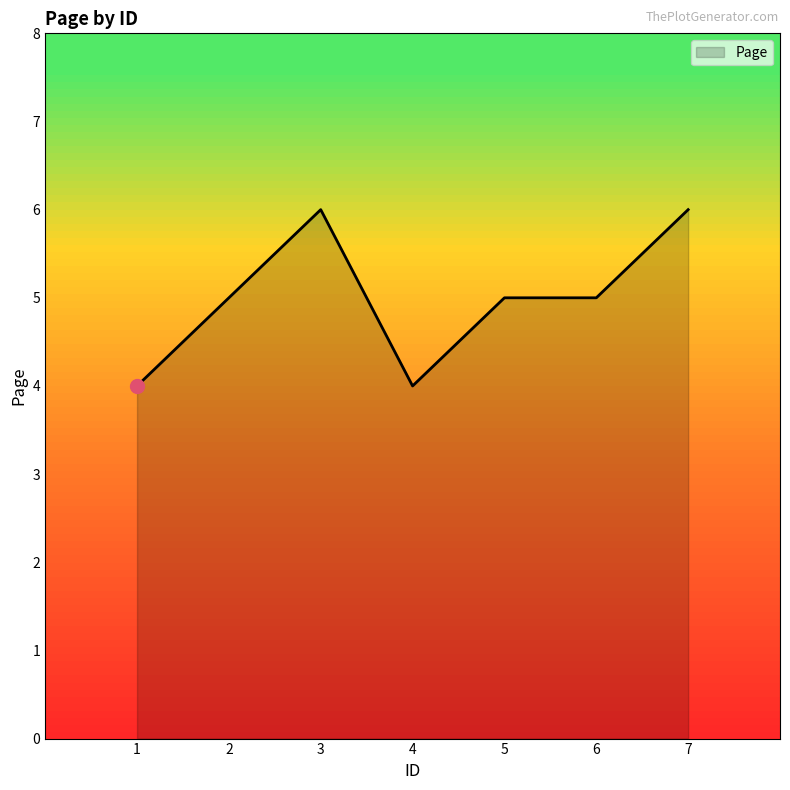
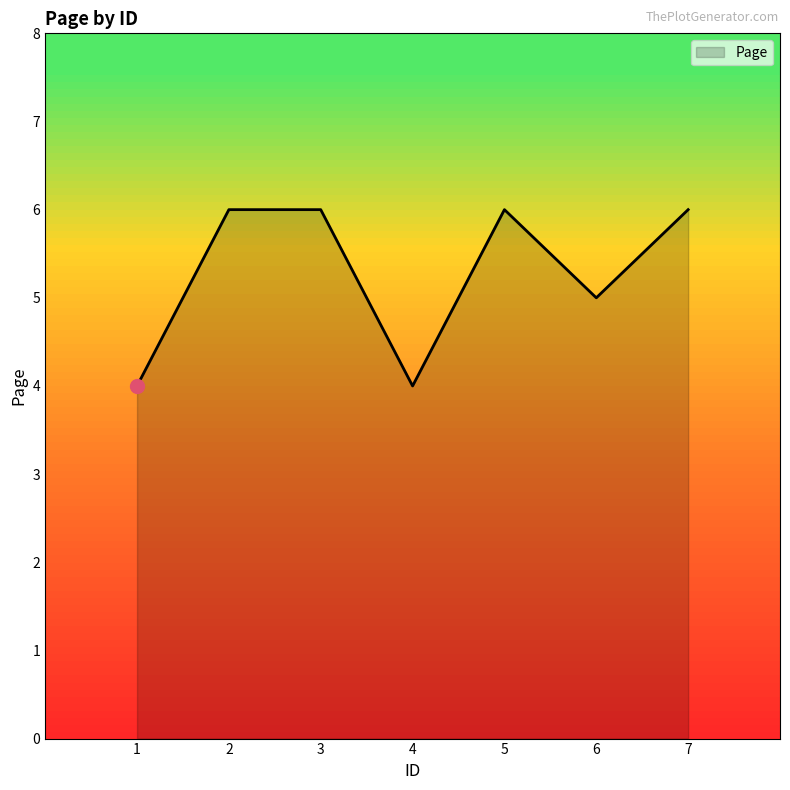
Page, 2: 5 -> 6
Page, 5: 5 -> 6
